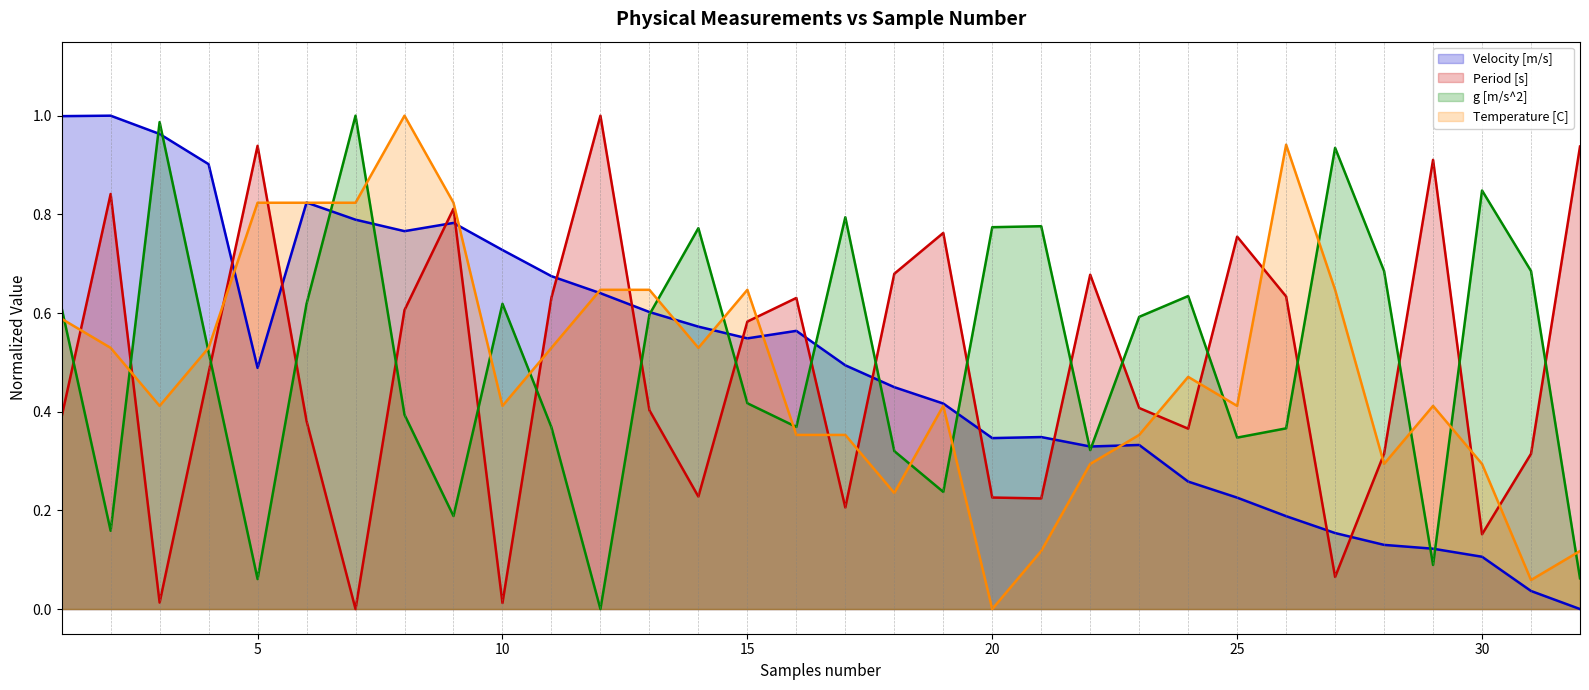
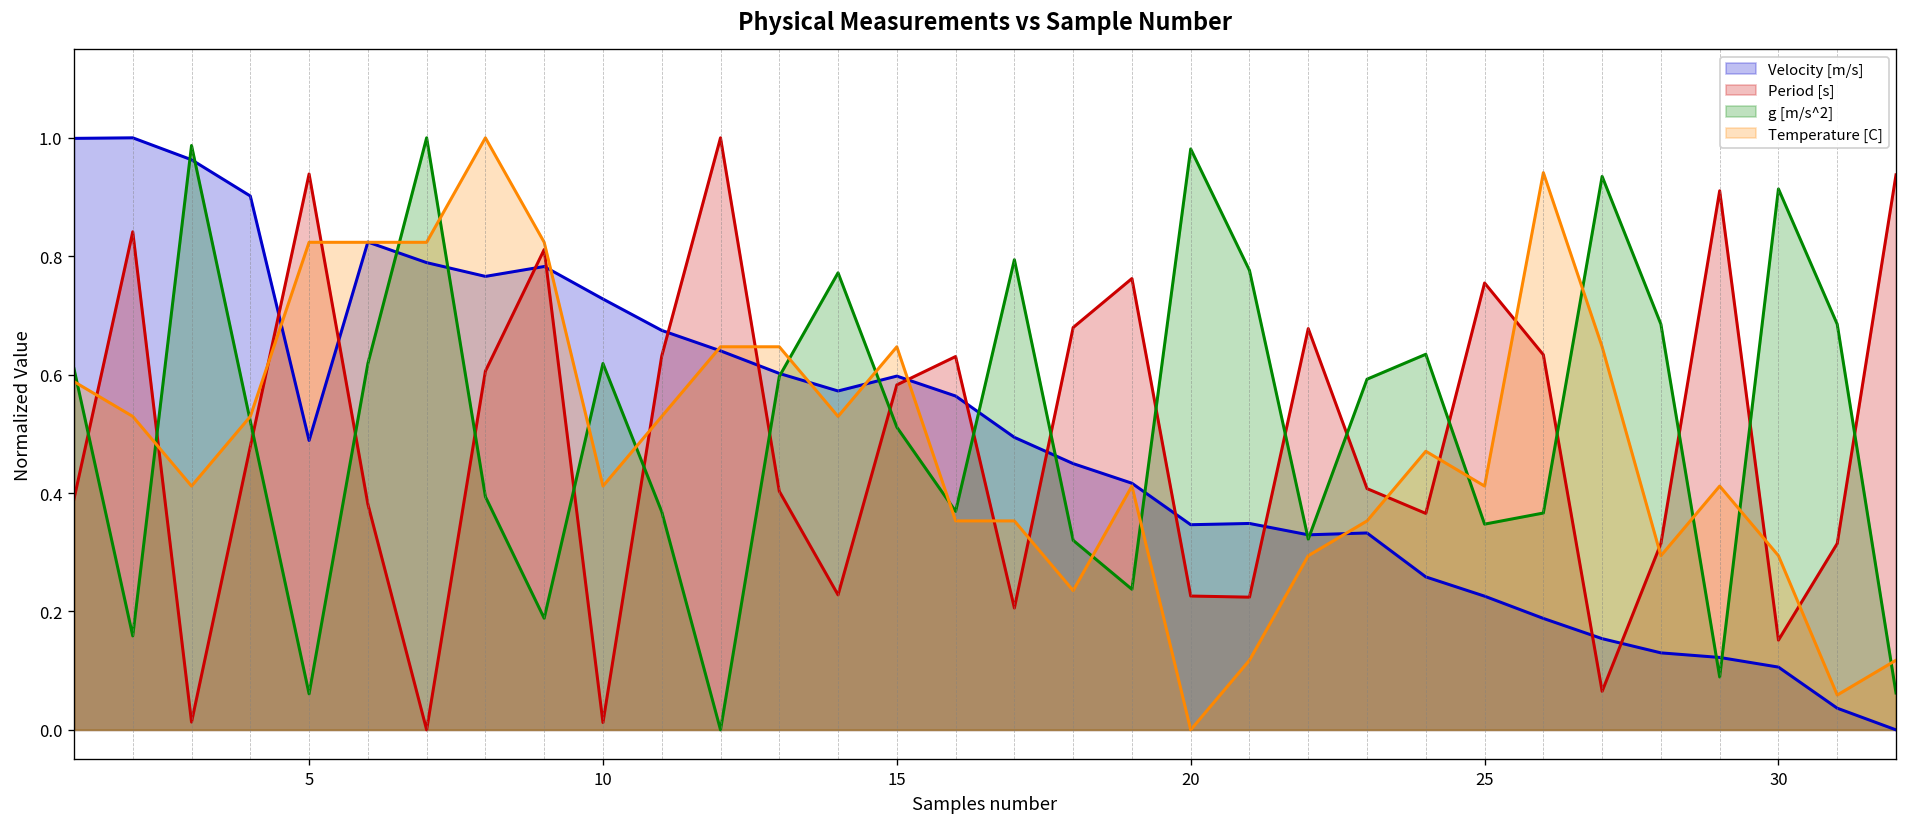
Velocity [m/s], 15: 0.55 -> 0.60
g [m/s^2], 15: 0.42 -> 0.51
g [m/s^2], 20: 0.77 -> 0.98
g [m/s^2], 30: 0.85 -> 0.91
